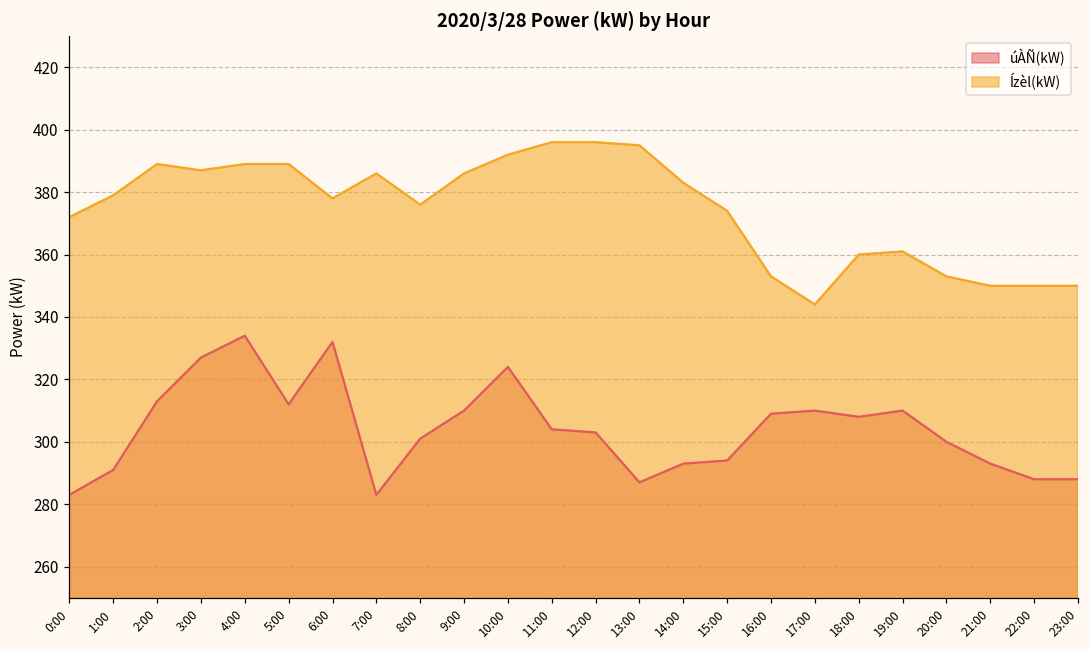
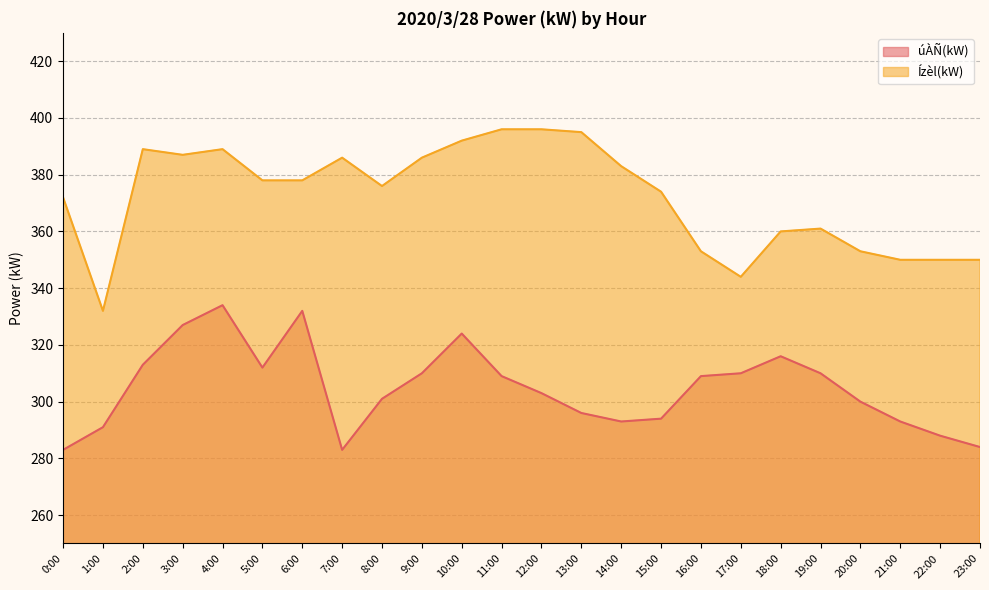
Ízèl(kW), 1:00: 379 -> 332
Ízèl(kW), 5:00: 389 -> 378
úÀÑ(kW), 11:00: 304 -> 309
úÀÑ(kW), 13:00: 287 -> 296
úÀÑ(kW), 18:00: 308 -> 316
úÀÑ(kW), 23:00: 288 -> 284
